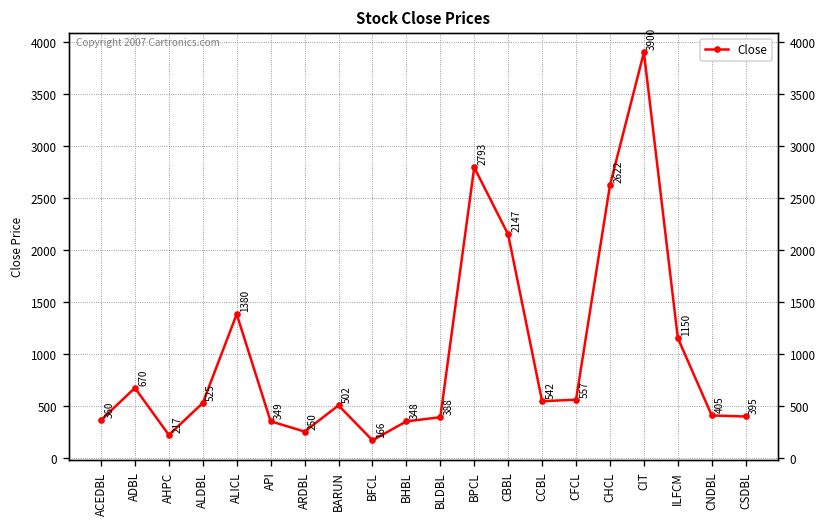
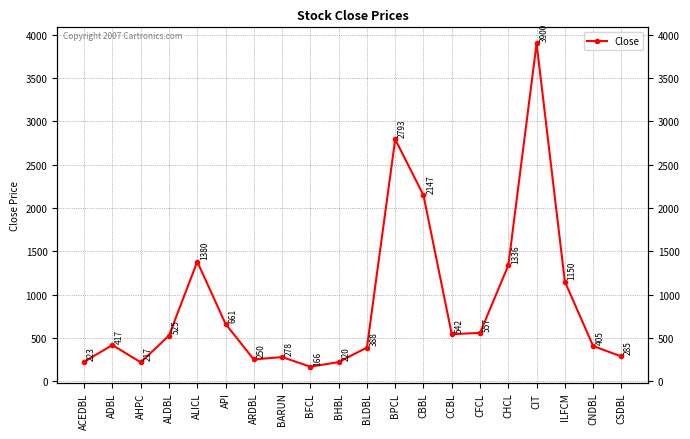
ACEDBL: 360 -> 223
ADBL: 670 -> 417
API: 349 -> 661
BARUN: 502 -> 278
BHBL: 348 -> 220
CHCL: 2622 -> 1336
CSDBL: 395 -> 285
